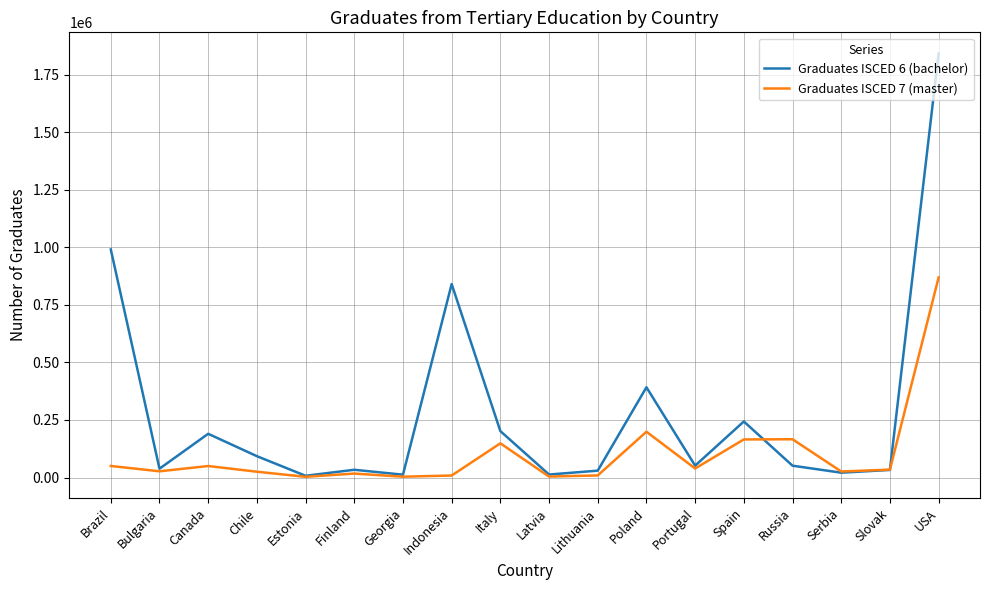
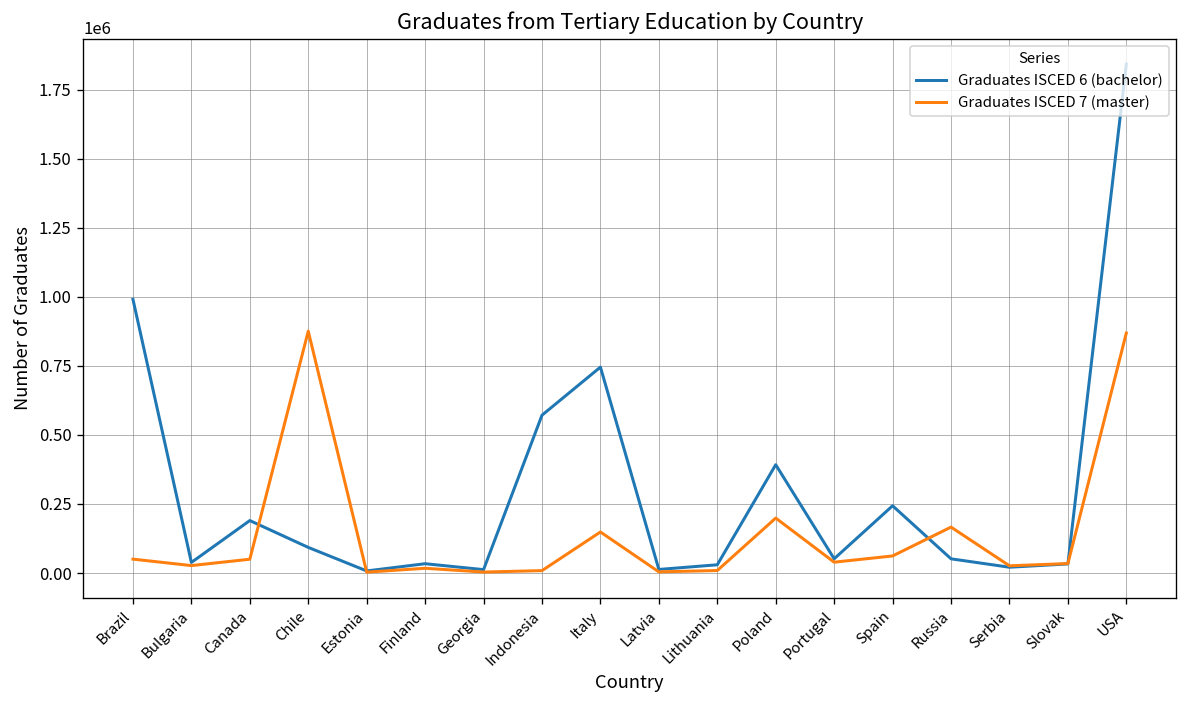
Graduates ISCED 7 (master), Chile: 30000 -> 880000
Graduates ISCED 6 (bachelor), Indonesia: 840000 -> 570000
Graduates ISCED 6 (bachelor), Italy: 200000 -> 750000
Graduates ISCED 7 (master), Spain: 170000 -> 60000
